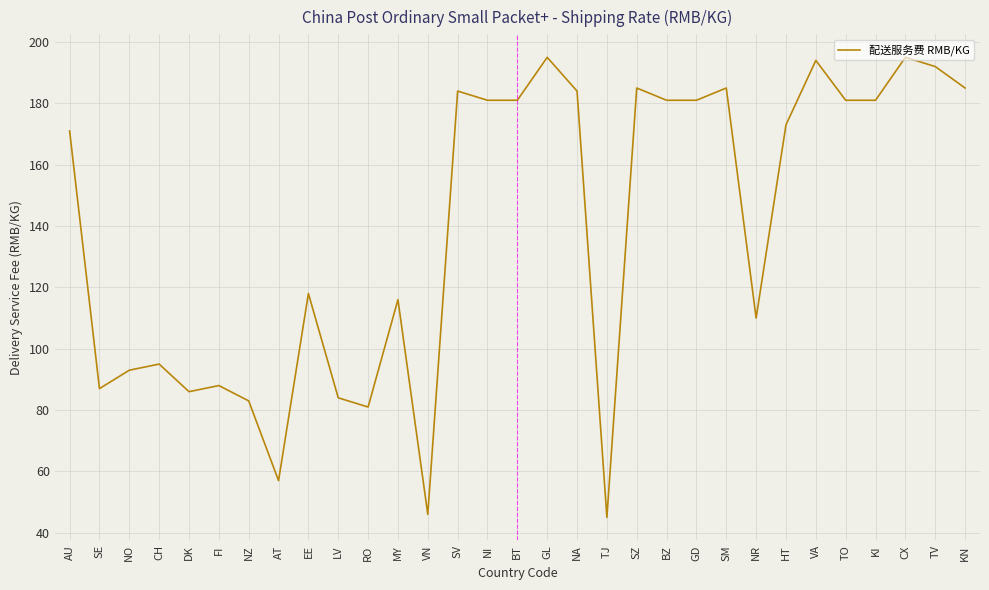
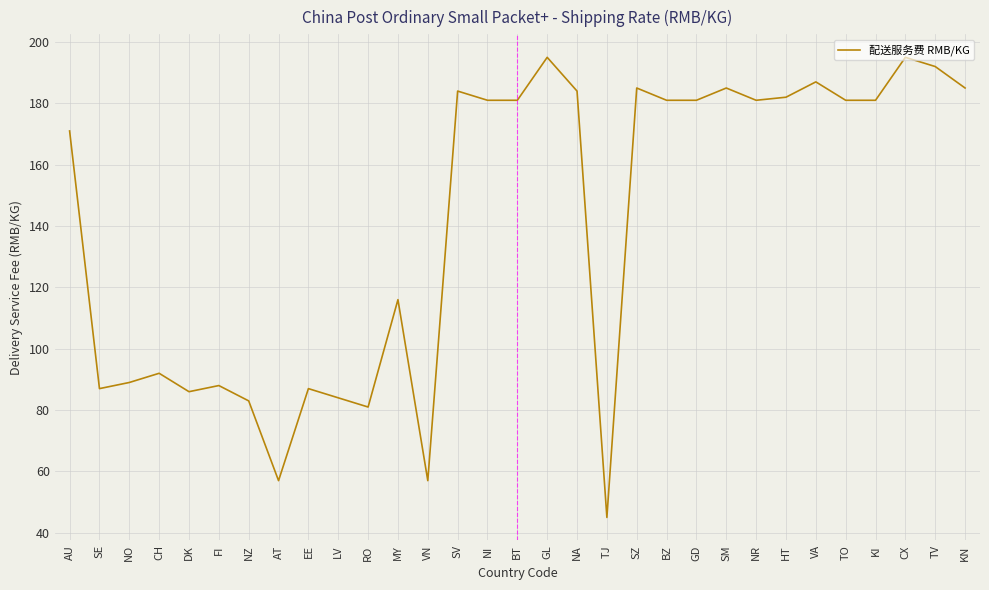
NO: 93 -> 89
CH: 95 -> 92
EE: 118 -> 87
VN: 46 -> 57
NR: 110 -> 181
HT: 173 -> 182
VA: 194 -> 187
